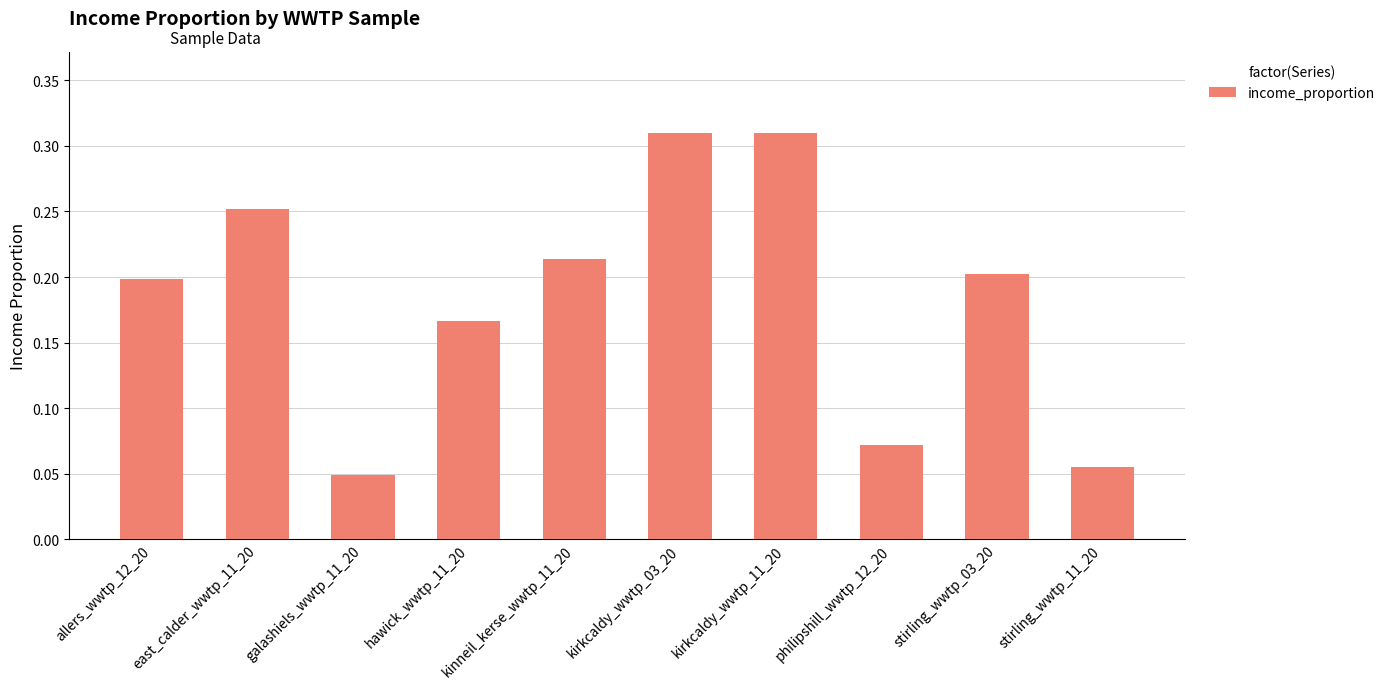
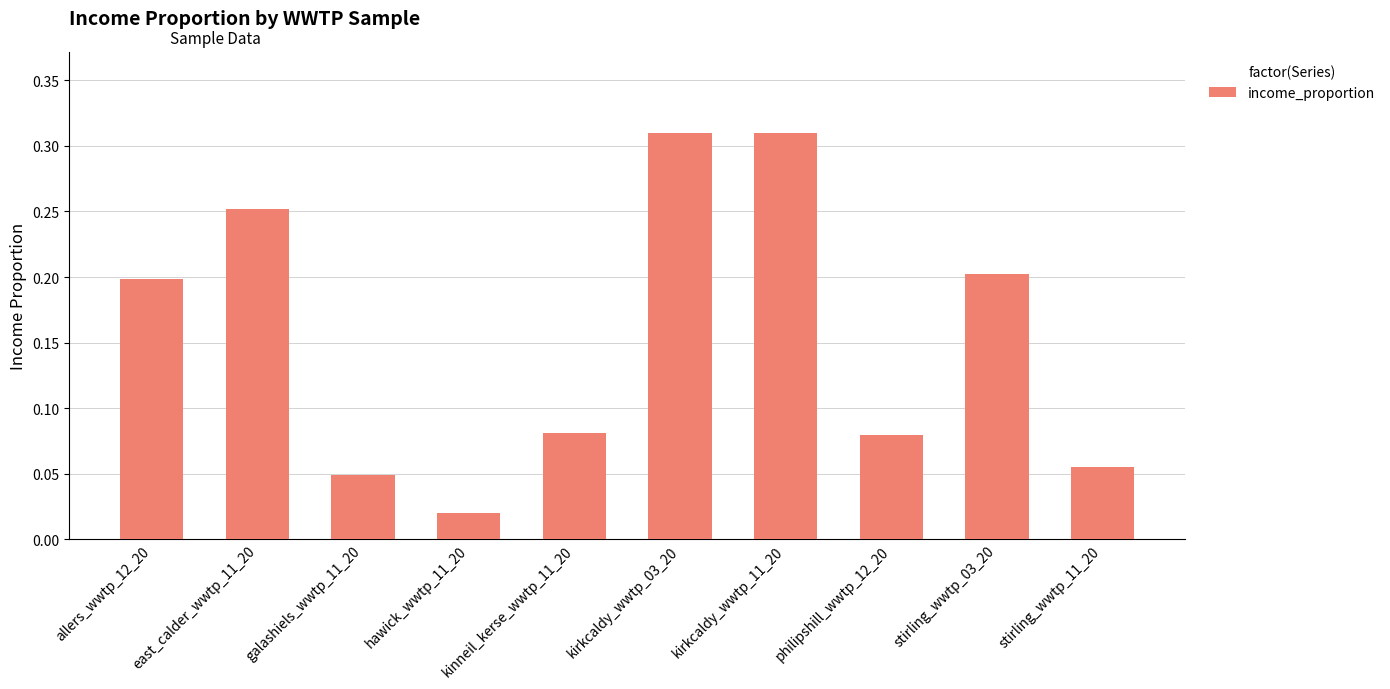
hawick_wwtp_11_20: 0.167 -> 0.020
kinneil_kerse_wwtp_11_20: 0.214 -> 0.081
philipshill_wwtp_12_20: 0.072 -> 0.079
